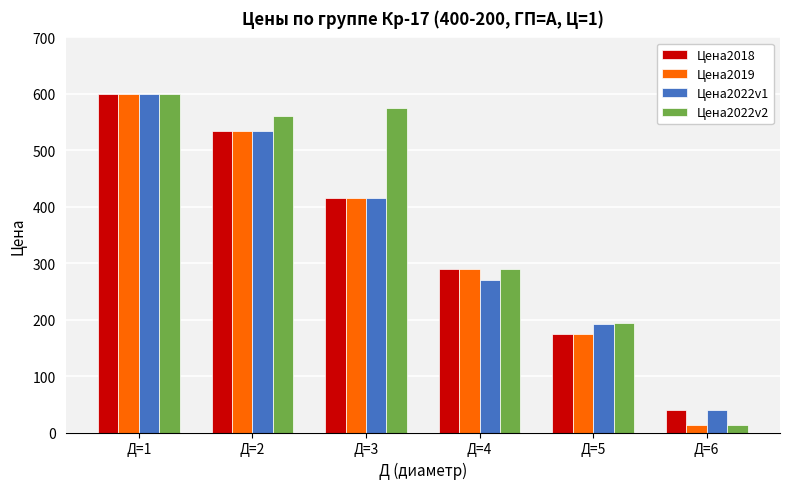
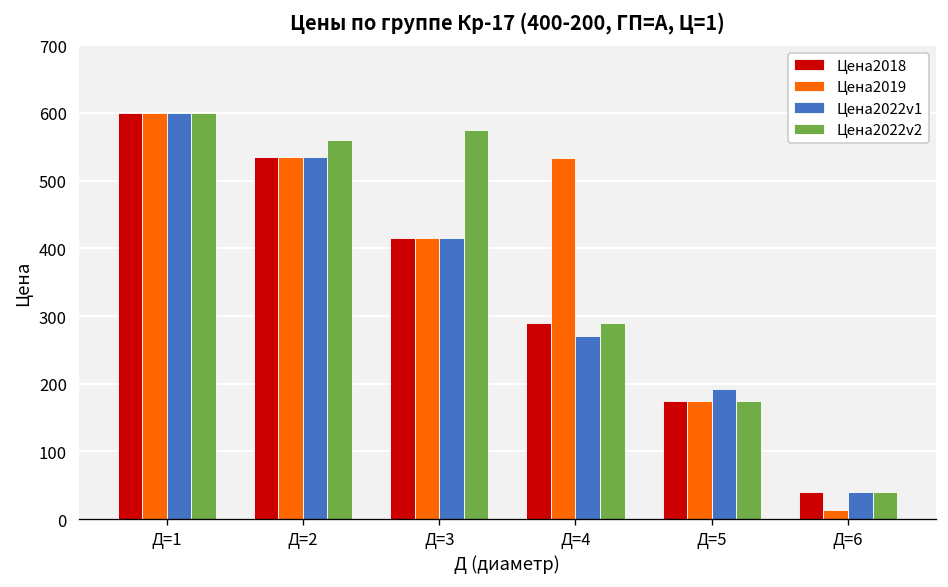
Цена2019, Д=4: 290 -> 530
Цена2022v2, Д=5: 190 -> 180
Цена2022v2, Д=6: 10 -> 40
